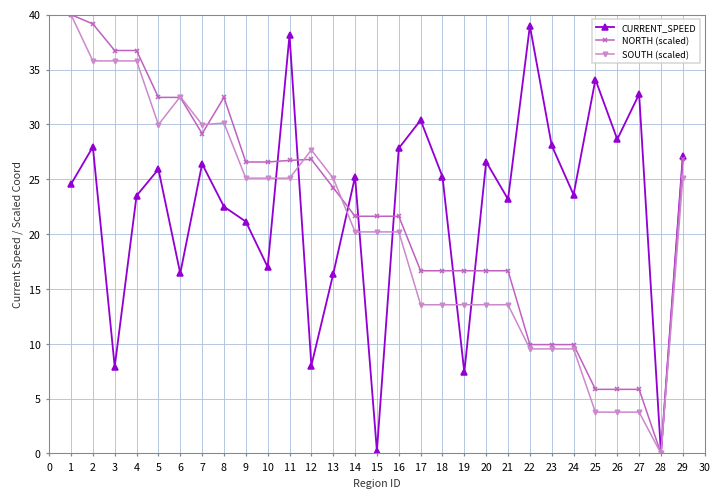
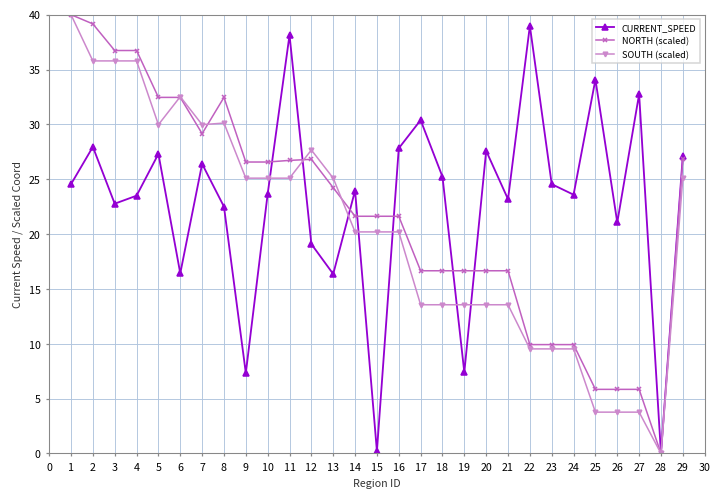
CURRENT_SPEED, 3: 8 -> 23
CURRENT_SPEED, 5: 26 -> 27
CURRENT_SPEED, 9: 21 -> 7
CURRENT_SPEED, 10: 17 -> 24
CURRENT_SPEED, 12: 8 -> 19
CURRENT_SPEED, 14: 25 -> 24
CURRENT_SPEED, 20: 27 -> 28
CURRENT_SPEED, 23: 28 -> 25
CURRENT_SPEED, 26: 29 -> 21
